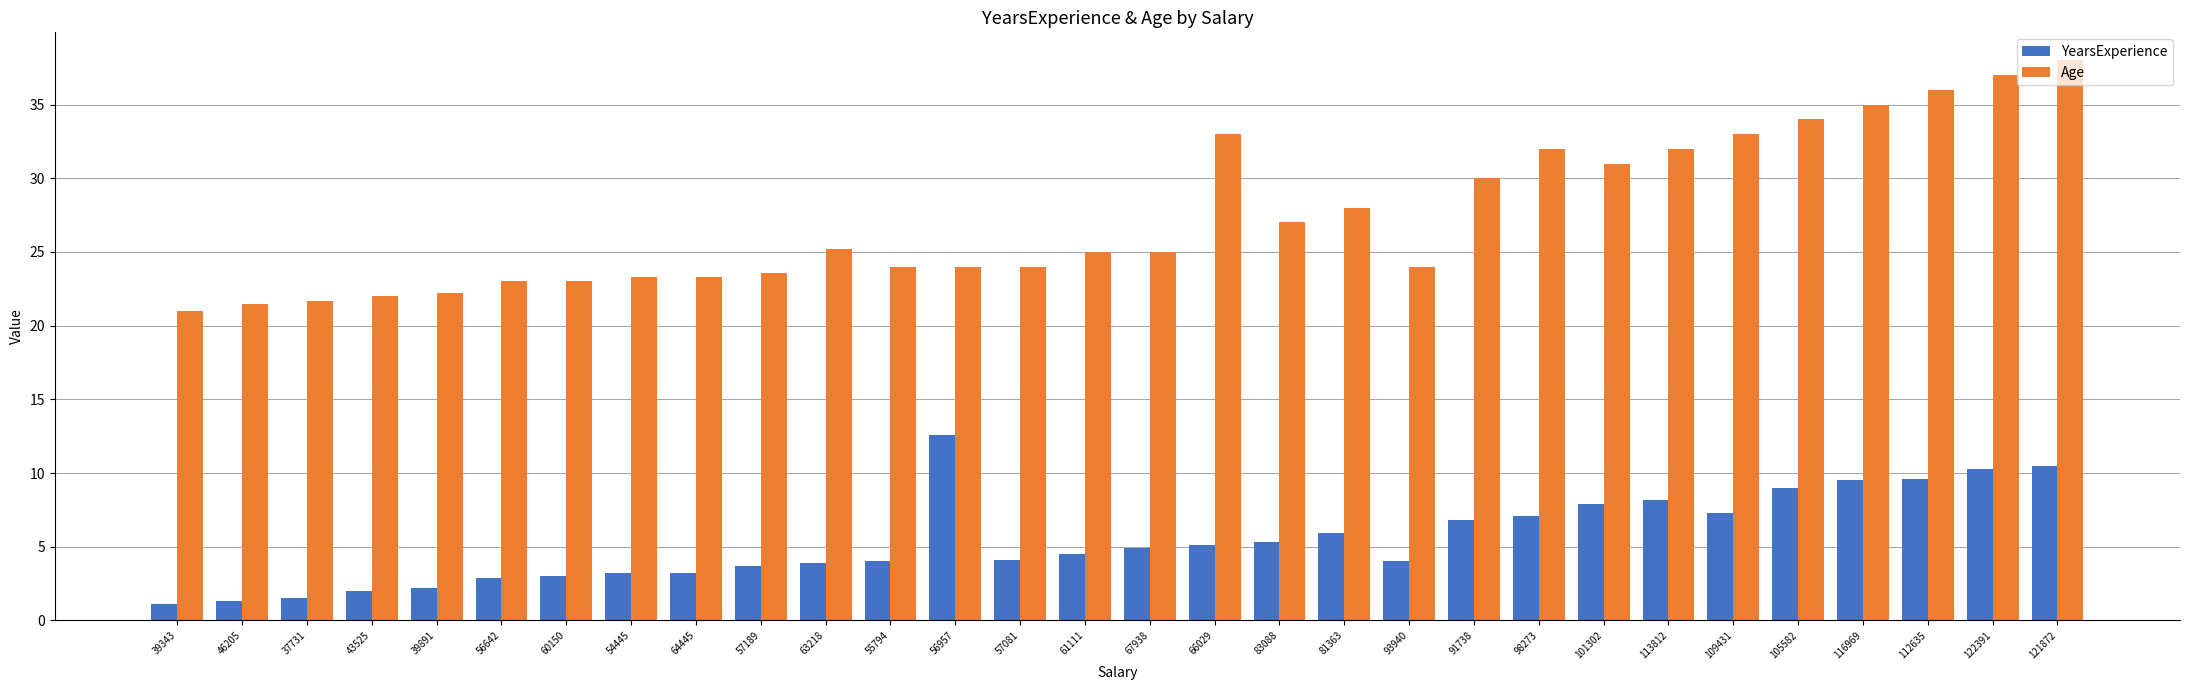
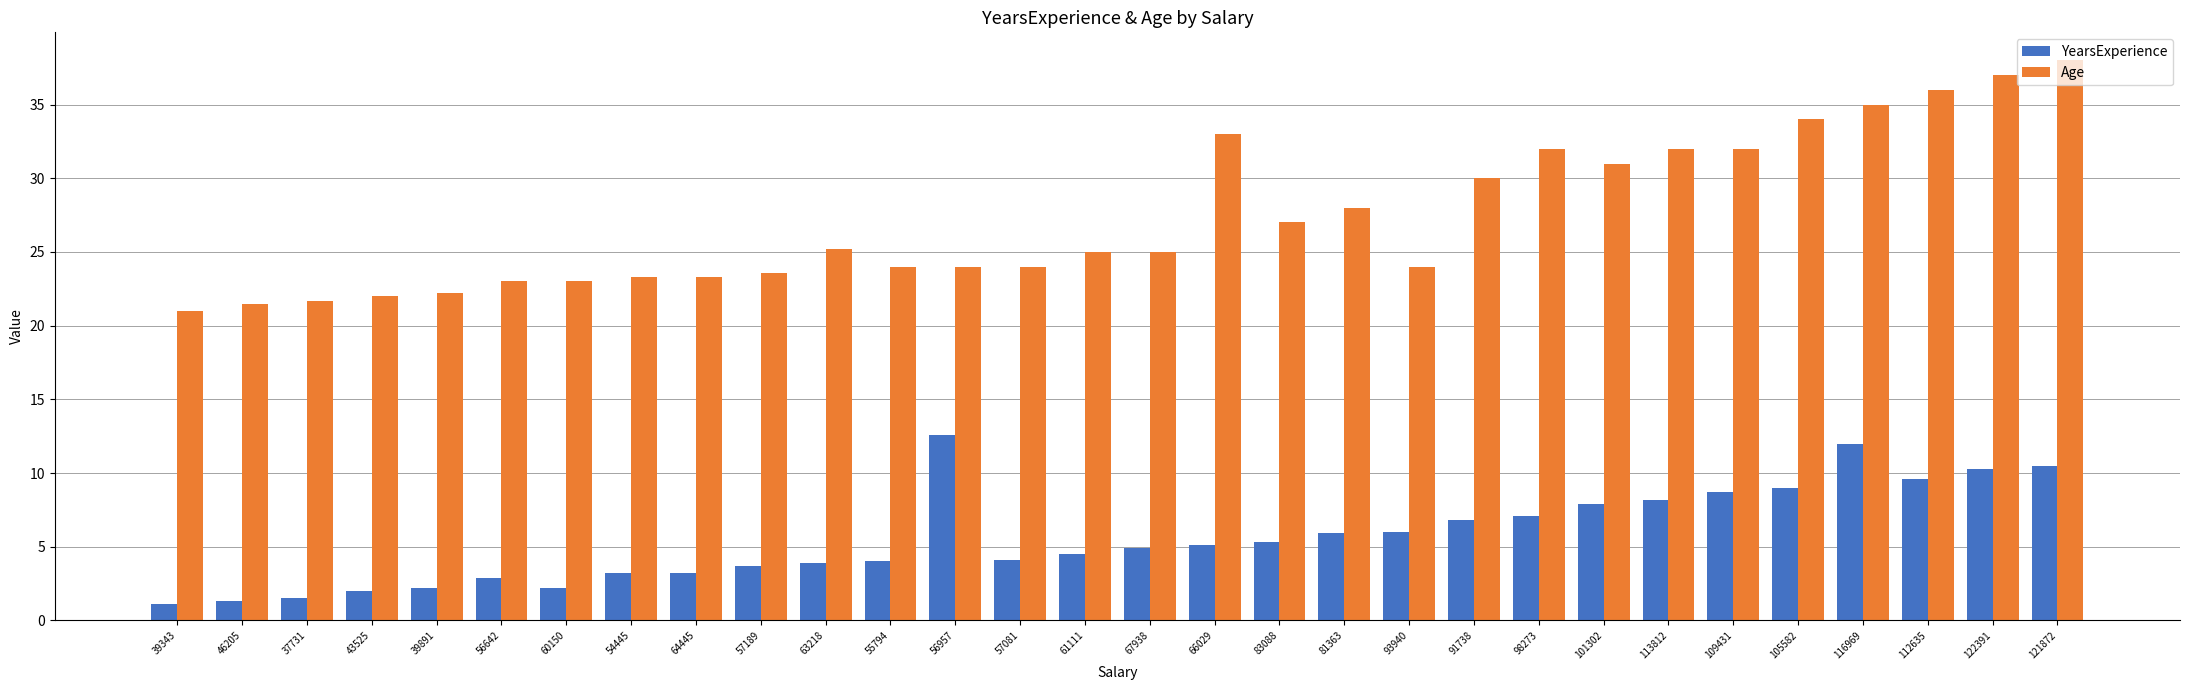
YearsExperience, 60150: 3.0 -> 2.2
YearsExperience, 93940: 4 -> 6
YearsExperience, 109431: 7.3 -> 8.7
Age, 109431: 33 -> 32
YearsExperience, 116969: 9.5 -> 12.0
